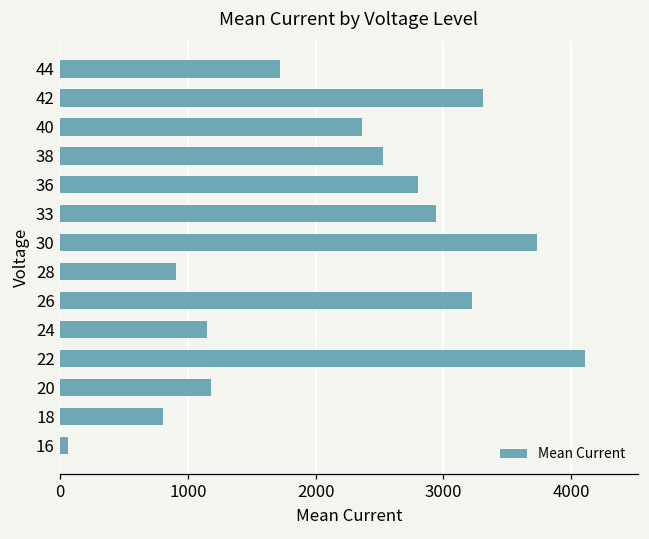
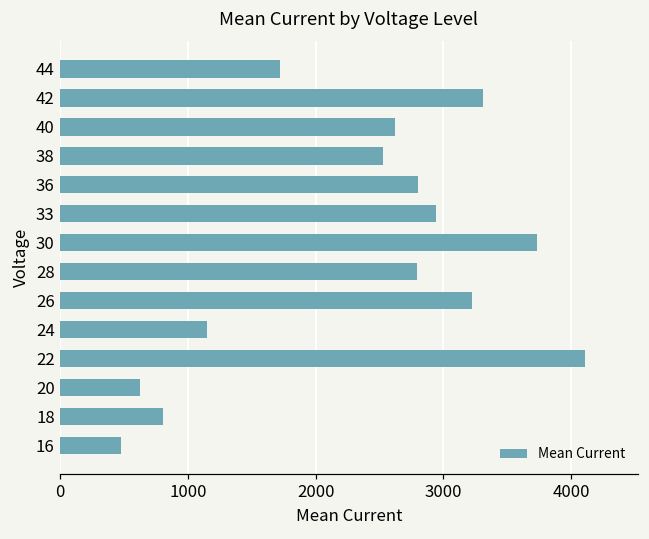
40: 2370 -> 2630
28: 910 -> 2800
20: 1180 -> 630
16: 60 -> 480
